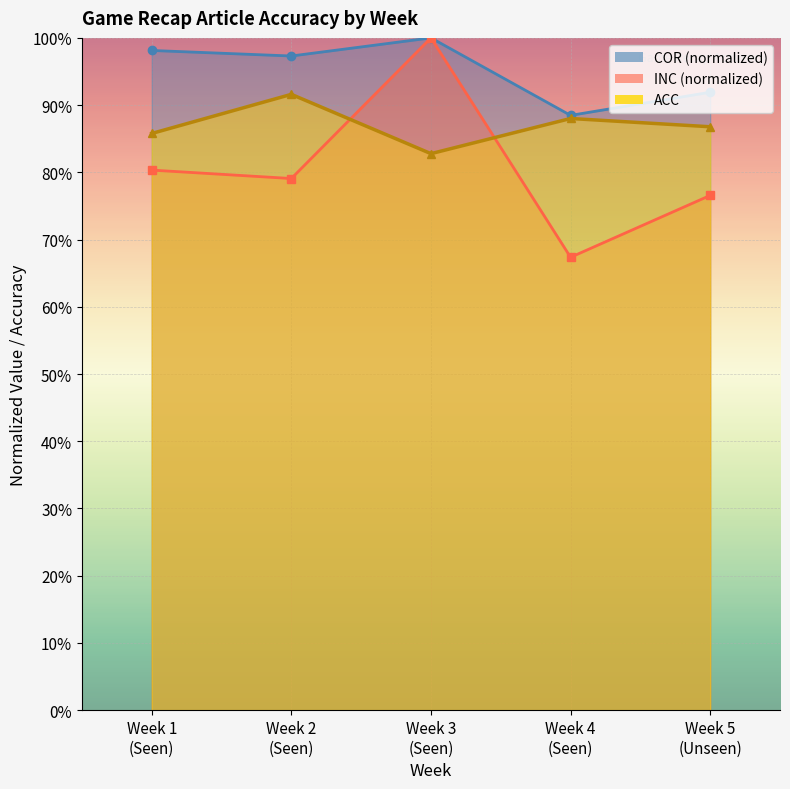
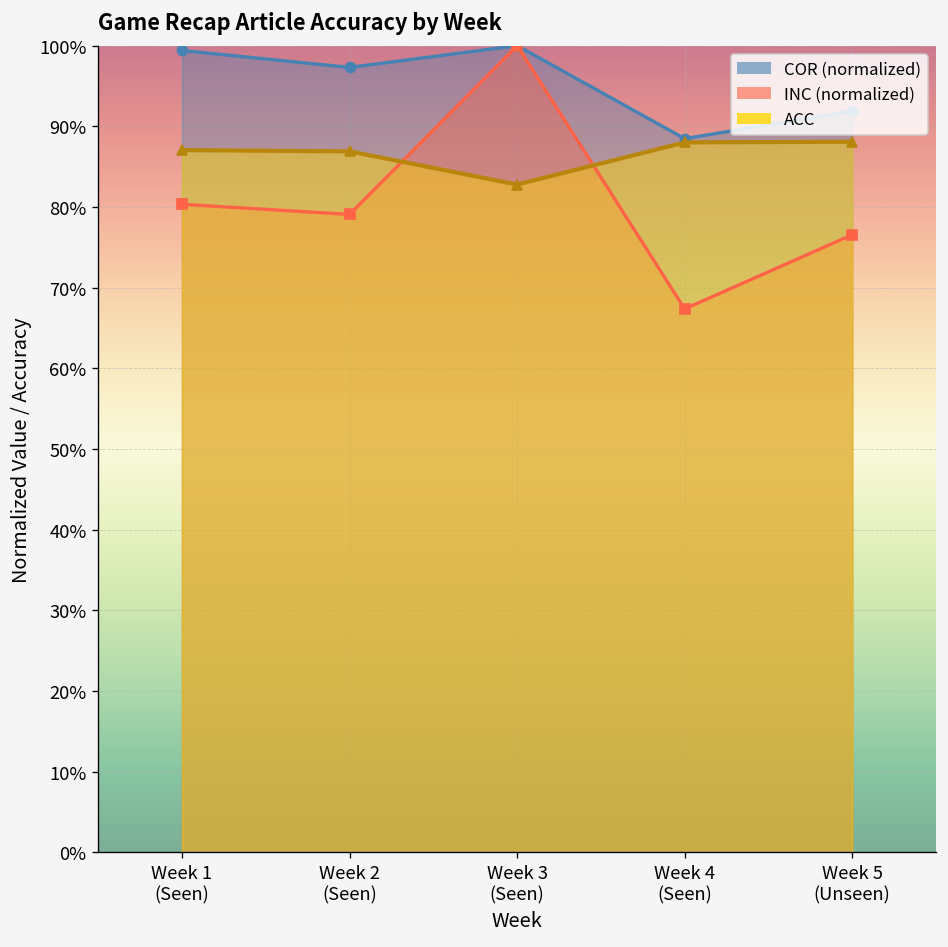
COR (normalized), Week 1 (Seen): 98% -> 99%
ACC, Week 1 (Seen): 86% -> 87%
ACC, Week 2 (Seen): 92% -> 87%
ACC, Week 5 (Unseen): 87% -> 88%
